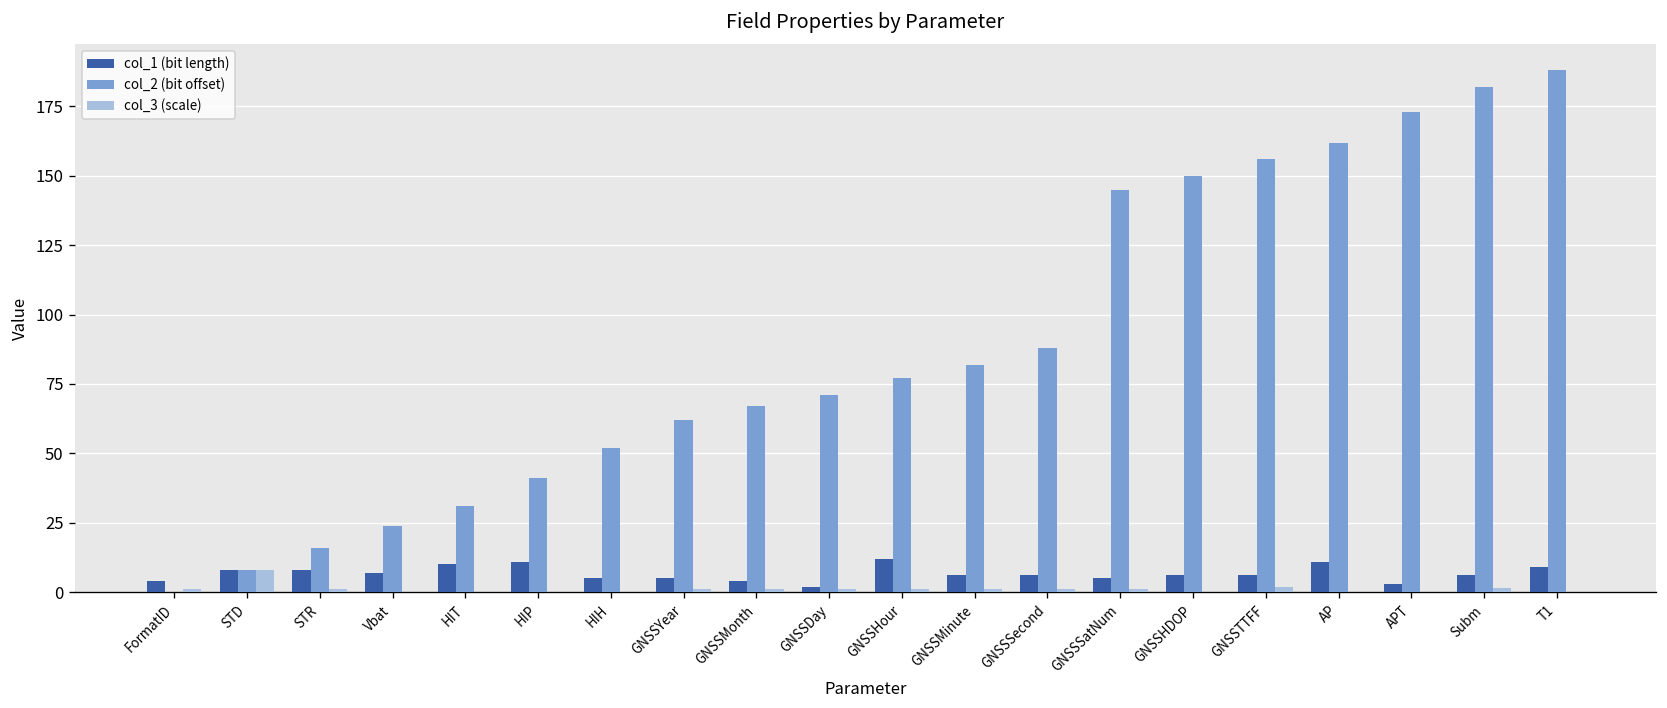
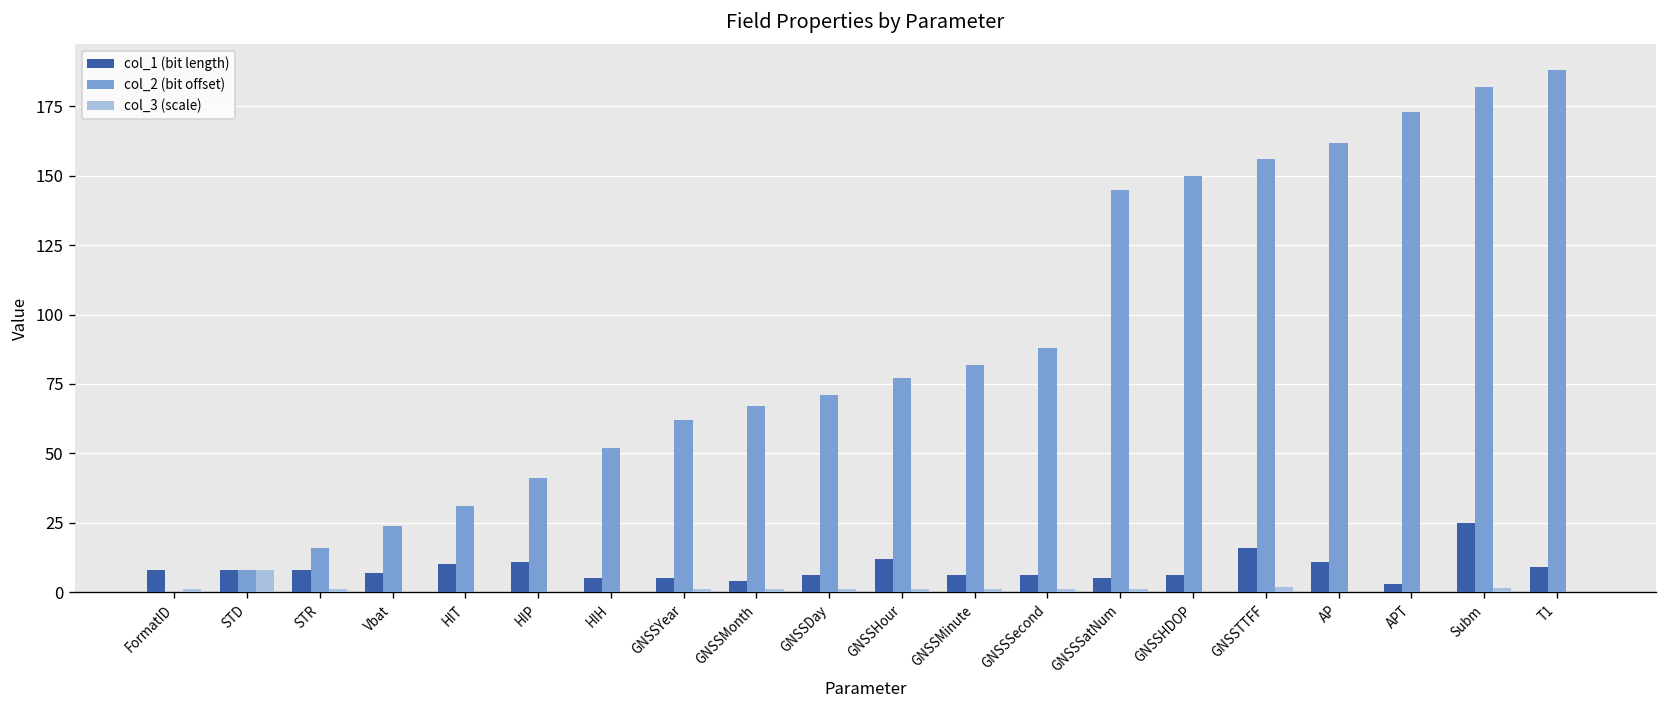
col_1 (bit length), FormatID: 4 -> 8
col_1 (bit length), GNSSDay: 2 -> 6
col_1 (bit length), GNSSTTFF: 6 -> 16
col_1 (bit length), Subm: 6 -> 25
